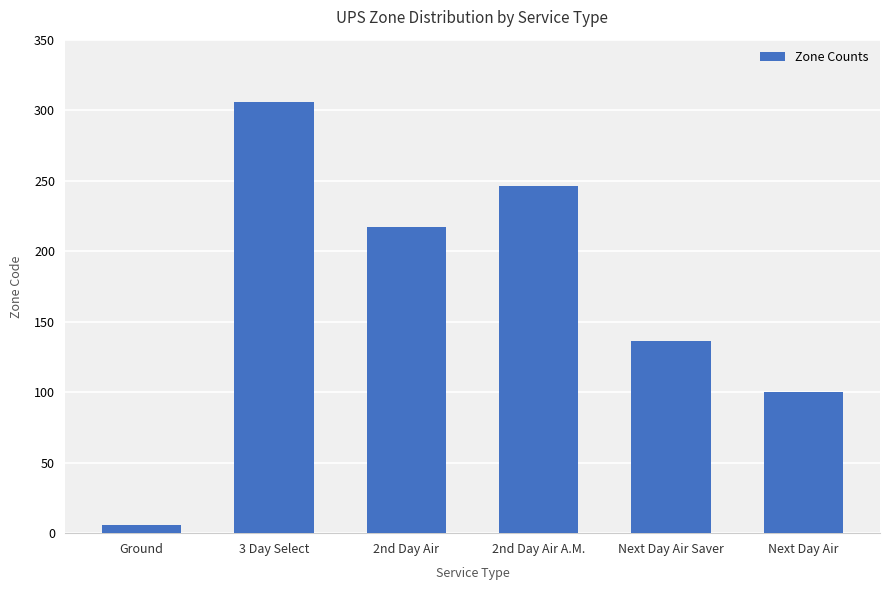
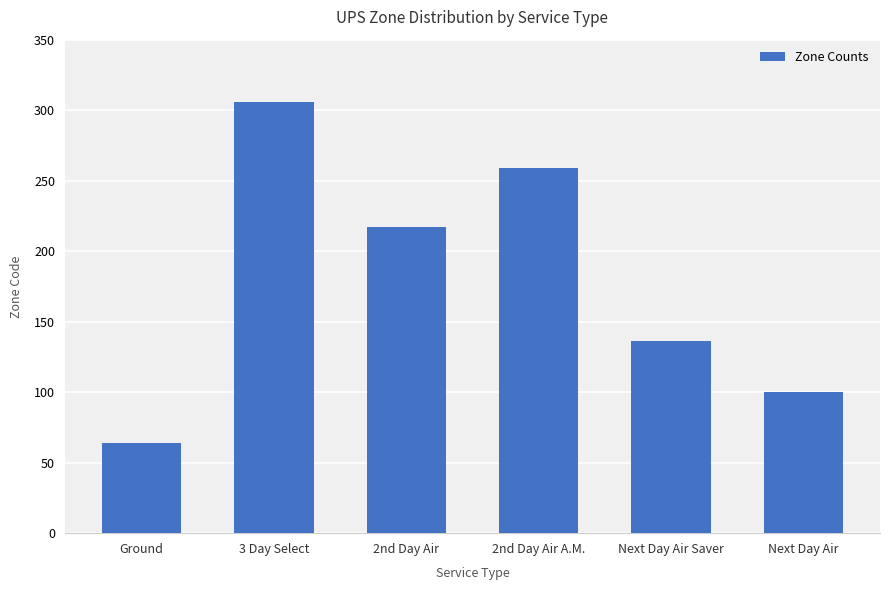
Ground: 6 -> 64
2nd Day Air A.M.: 246 -> 259
